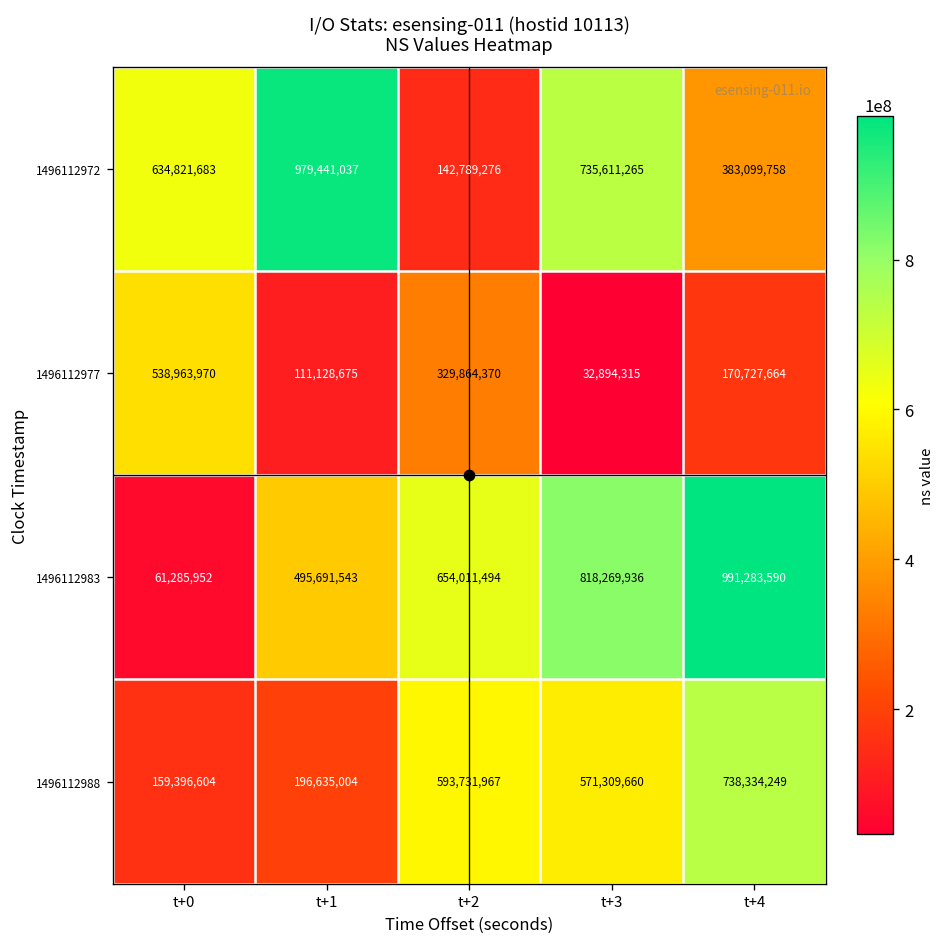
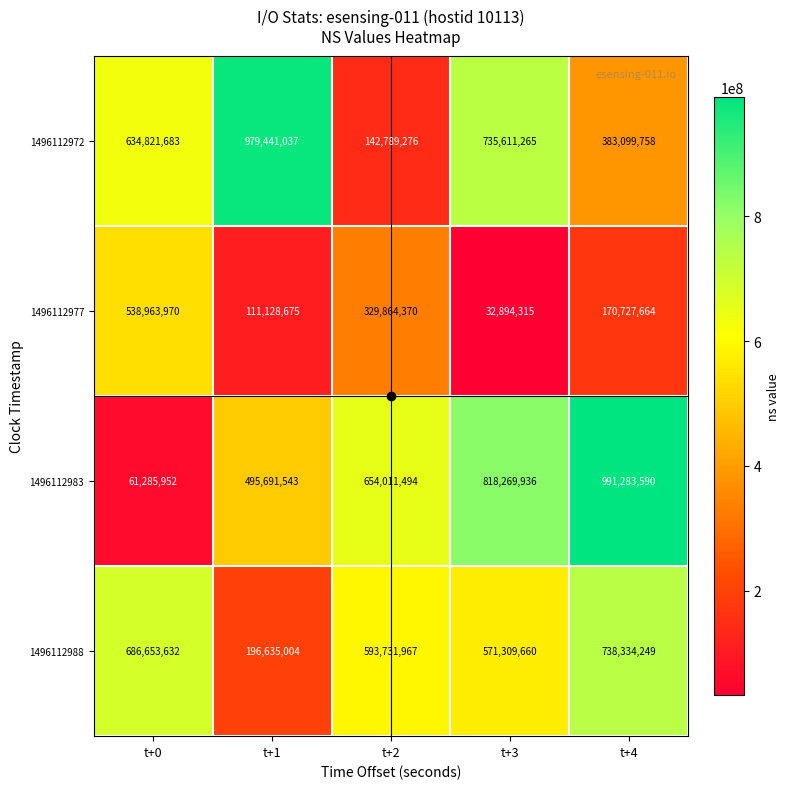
1496112988, t+0: 159,396,604 -> 686,653,632
